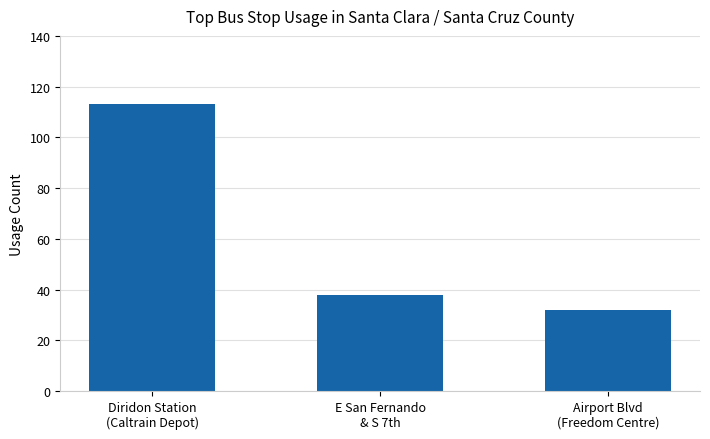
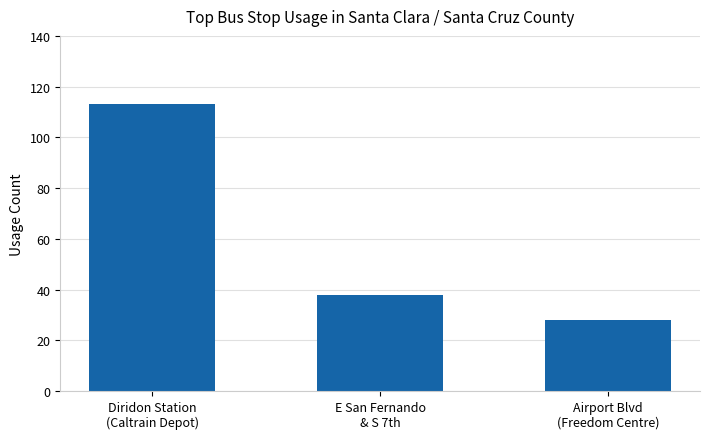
Airport Blvd (Freedom Centre): 32 -> 28
